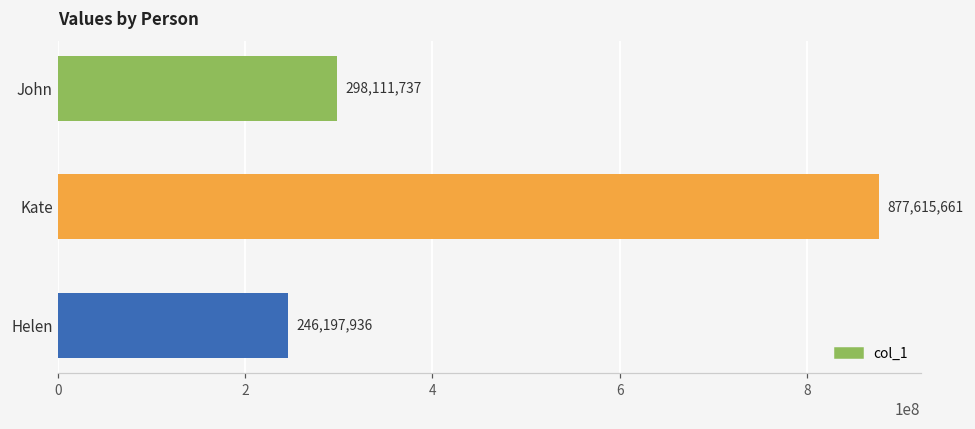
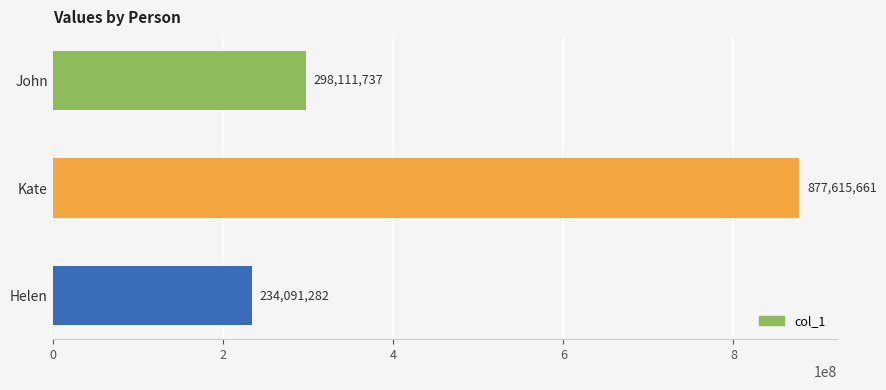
Helen: 246,197,936 -> 234,091,282
